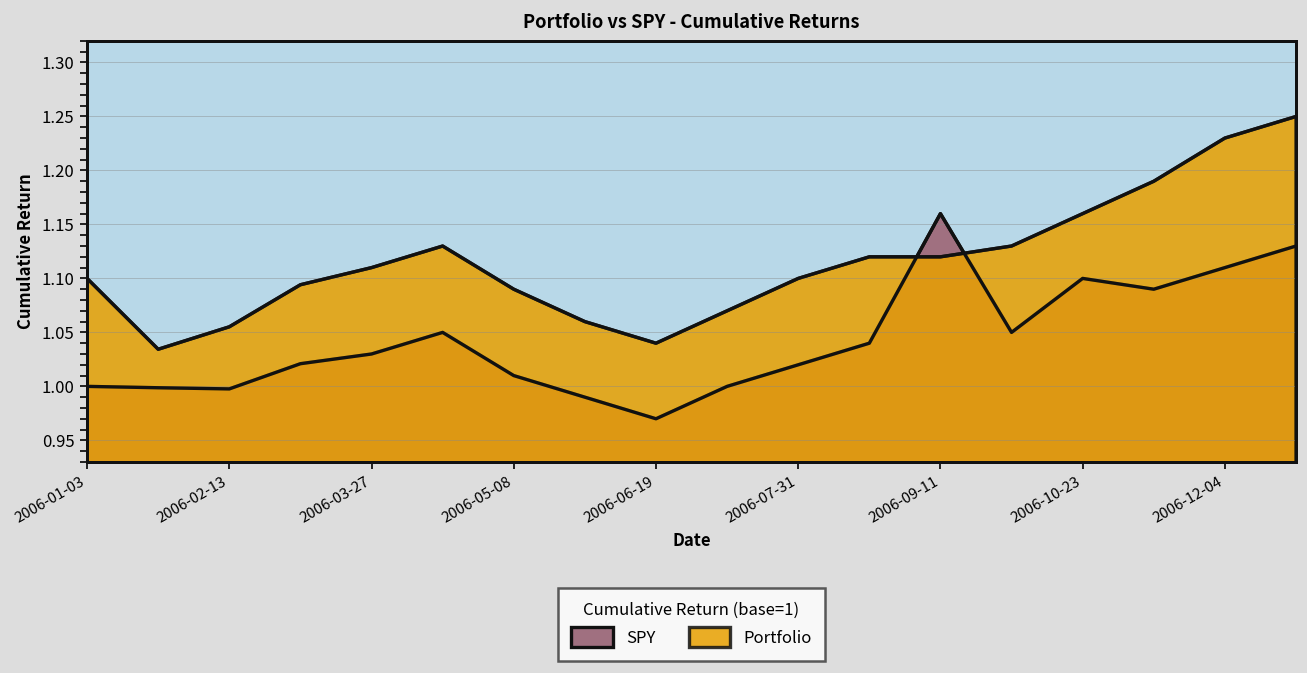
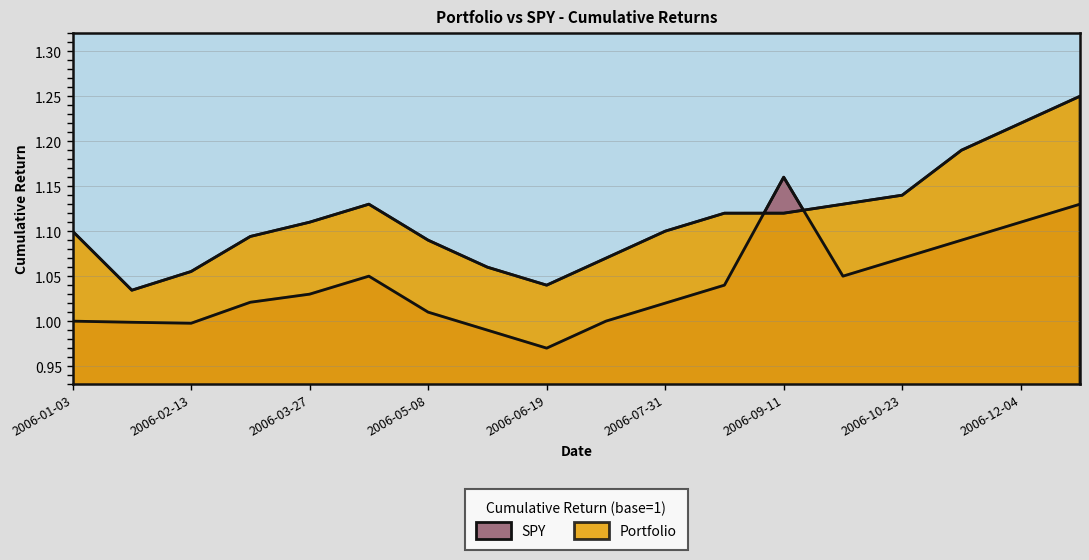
SPY, 2006-10-23: 1.10 -> 1.07
Portfolio, 2006-10-23: 1.16 -> 1.14
Portfolio, 2006-12-04: 1.23 -> 1.22
